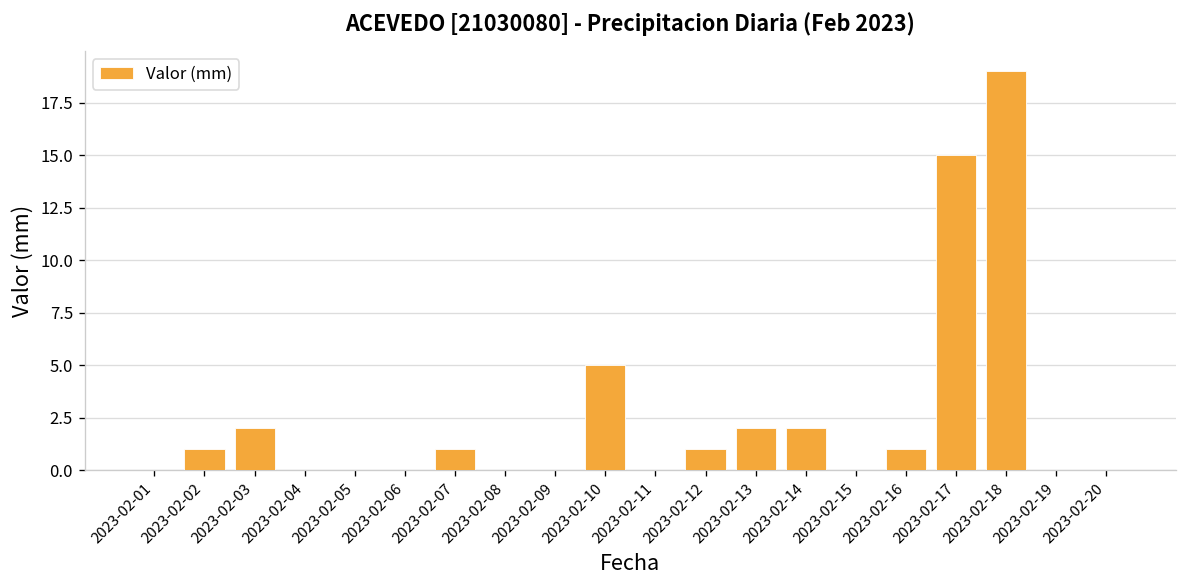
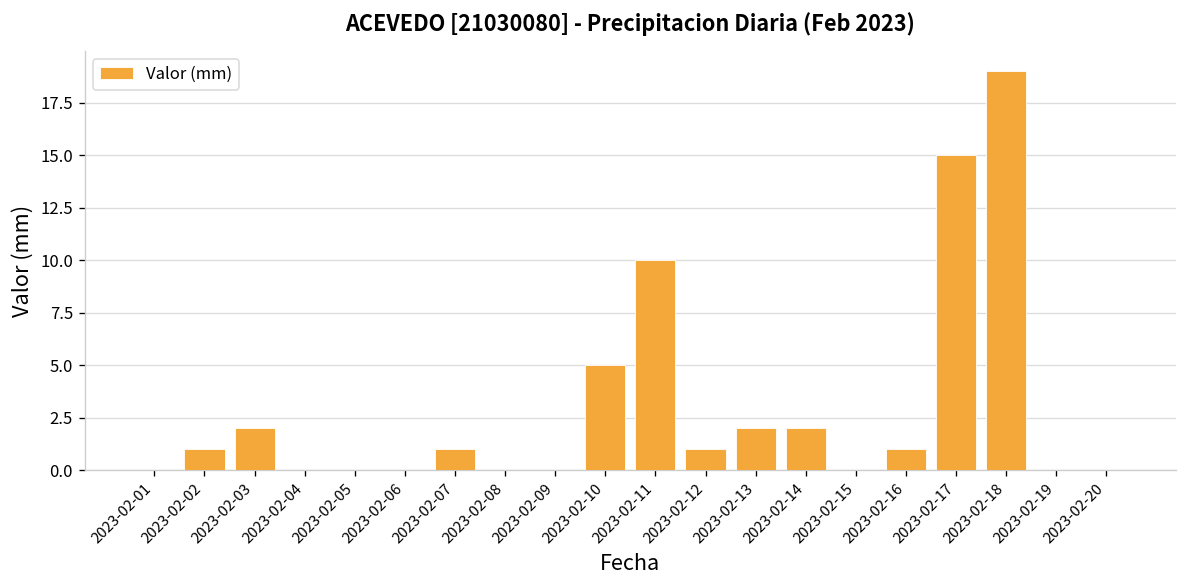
2023-02-11: 0 -> 10
